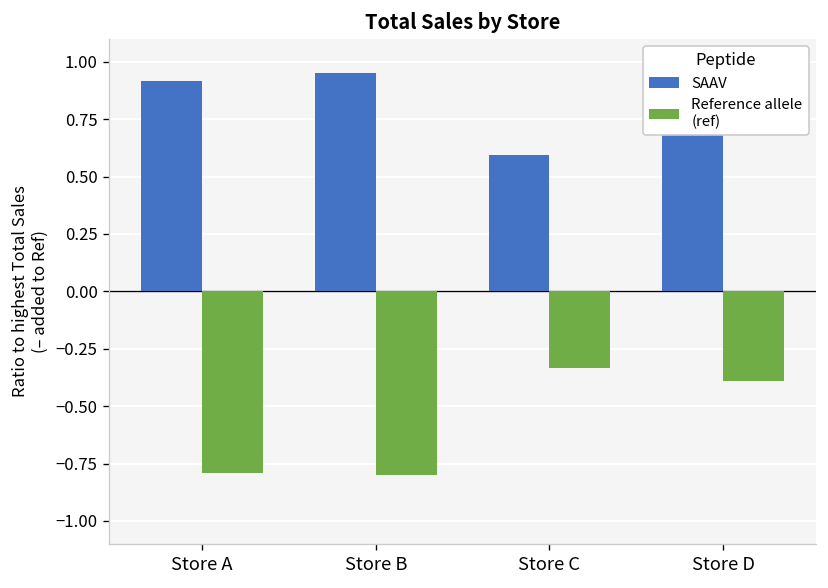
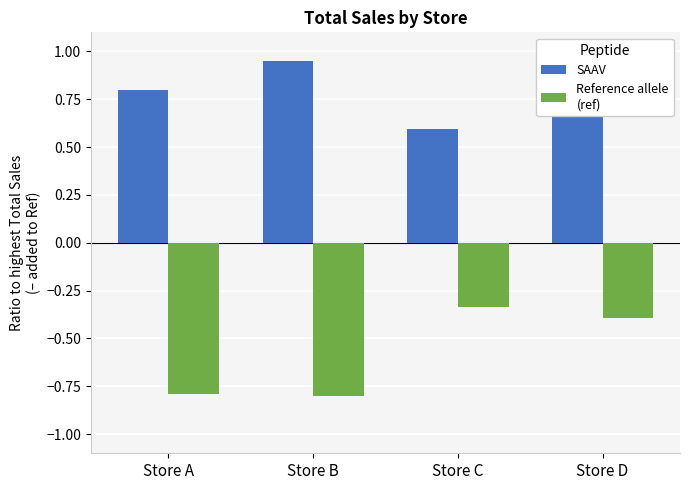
SAAV, Store A: 0.92 -> 0.80
